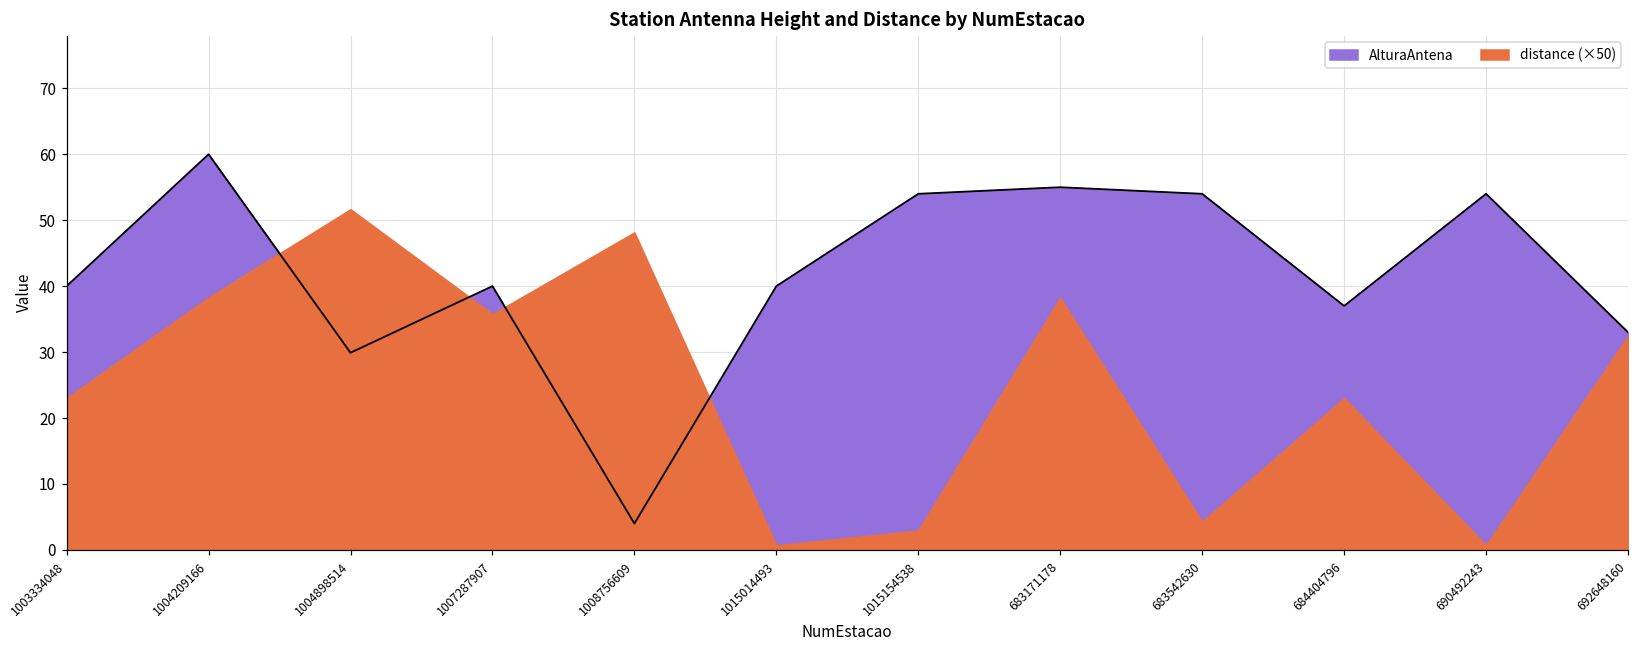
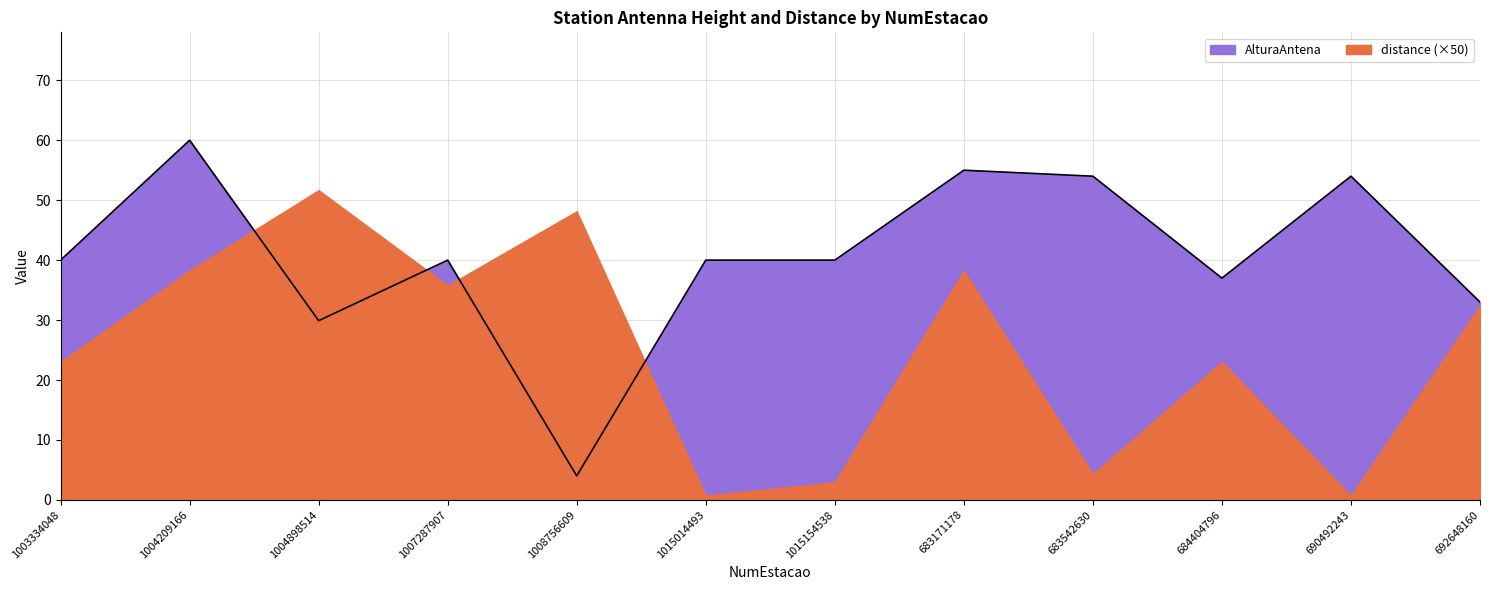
AlturaAntena, 1015154538: 54 -> 40
